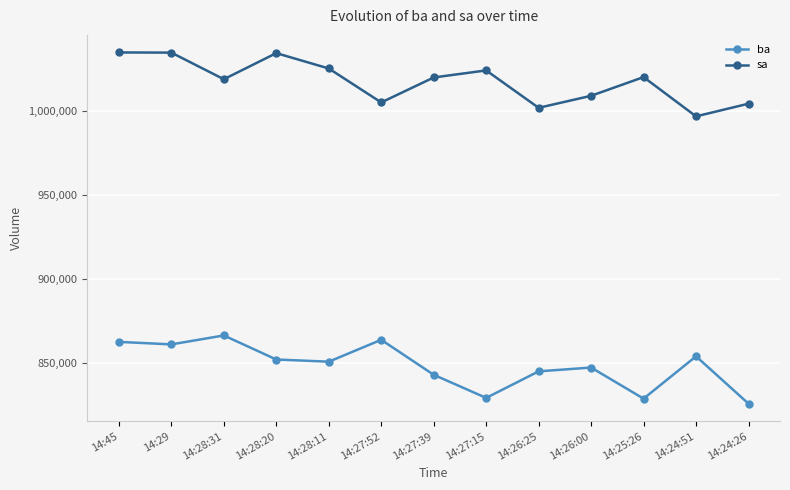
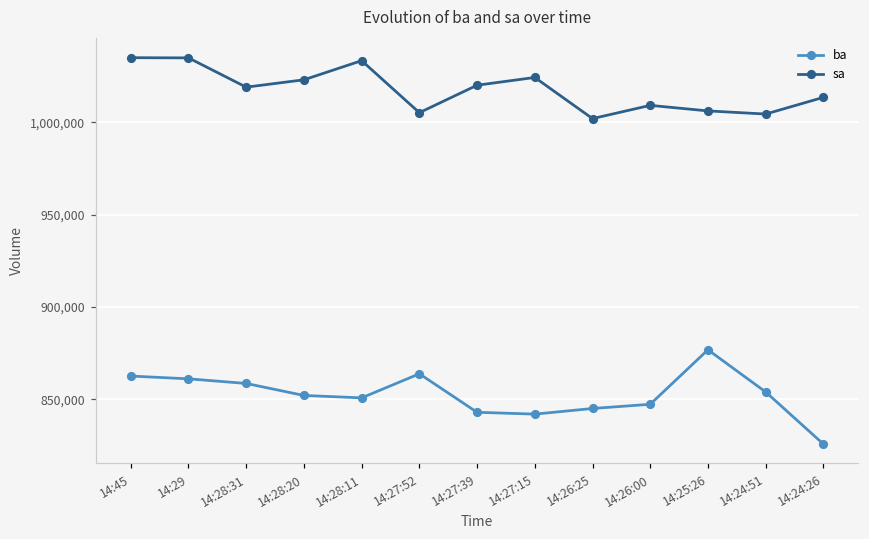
ba, 14:28:31: 866,000 -> 859,000
sa, 14:28:20: 1,035,000 -> 1,023,000
sa, 14:28:11: 1,025,000 -> 1,033,000
ba, 14:27:15: 829,000 -> 842,000
ba, 14:25:26: 829,000 -> 877,000
sa, 14:25:26: 1,020,000 -> 1,006,000
sa, 14:24:51: 997,000 -> 1,004,000
sa, 14:24:26: 1,004,000 -> 1,013,000
